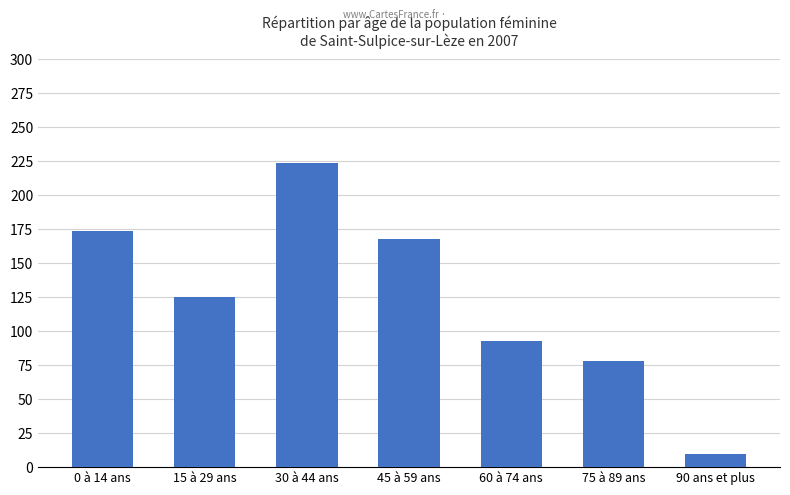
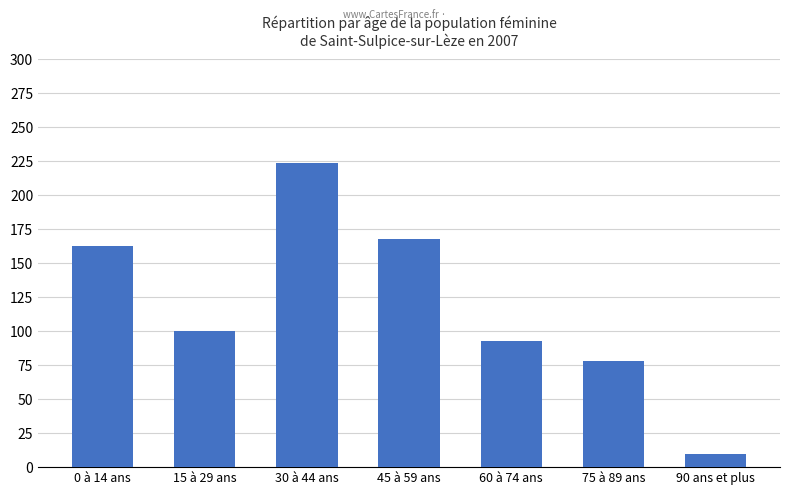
0 à 14 ans: 174 -> 163
15 à 29 ans: 125 -> 100
